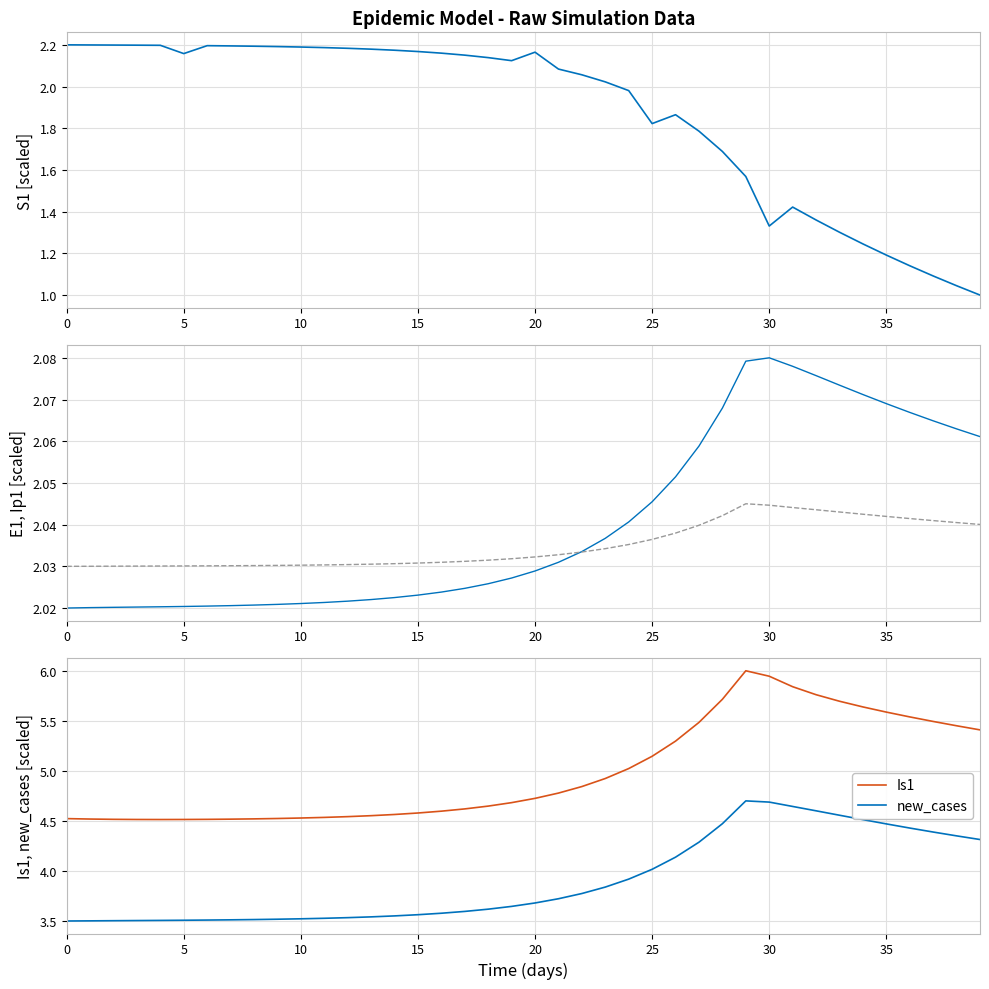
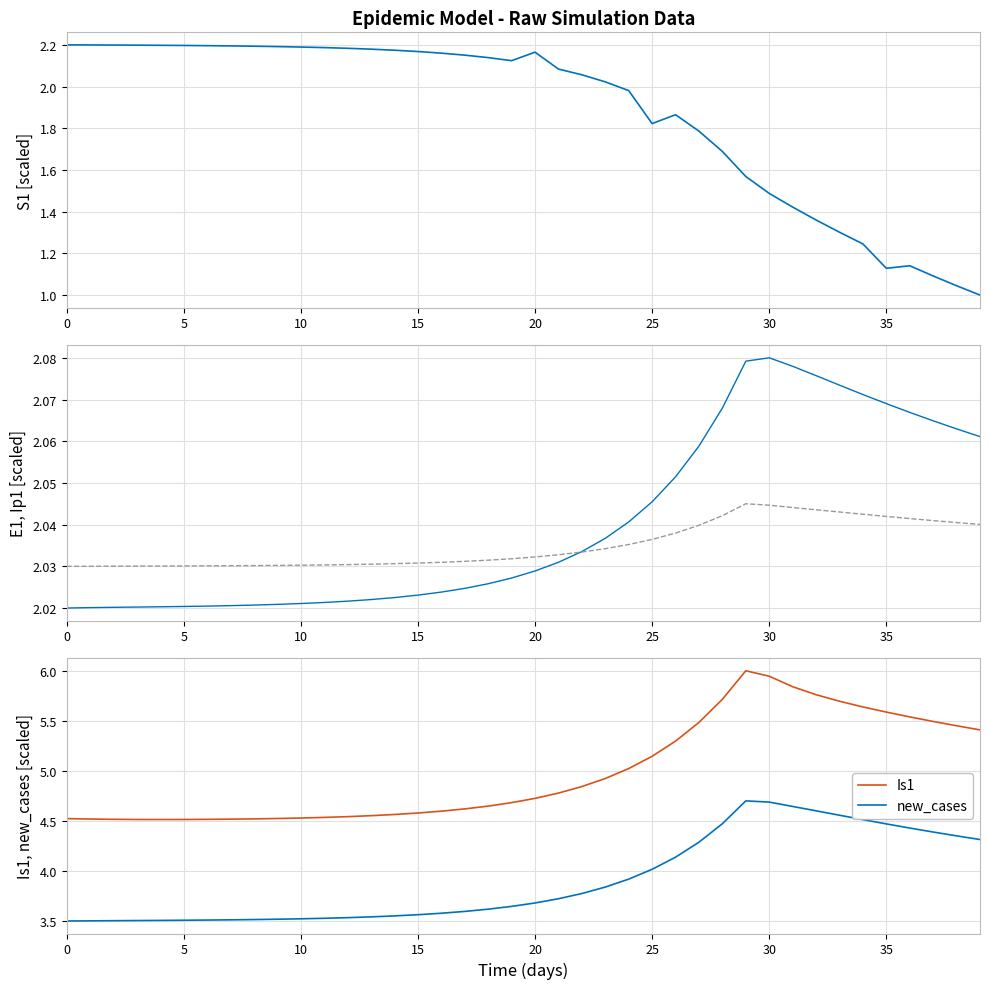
Epidemic Model - Raw Simulation Data, 5: 2.16 -> 2.20
Epidemic Model - Raw Simulation Data, 30: 1.33 -> 1.49
Epidemic Model - Raw Simulation Data, 35: 1.19 -> 1.13
